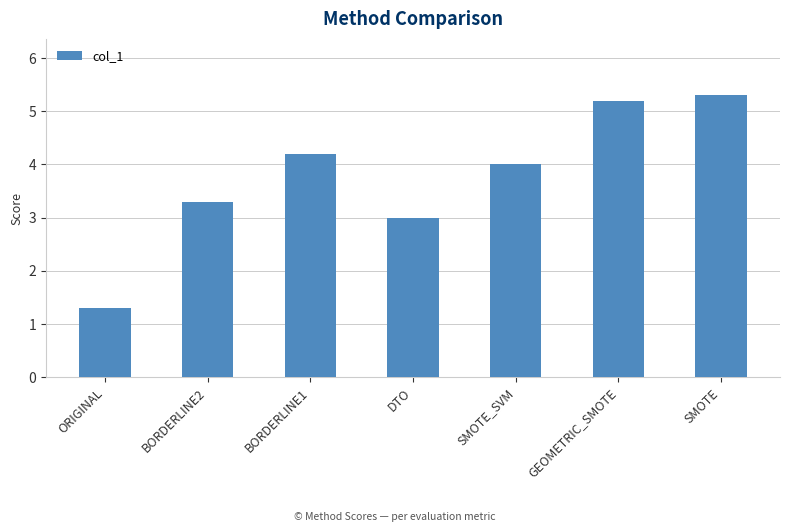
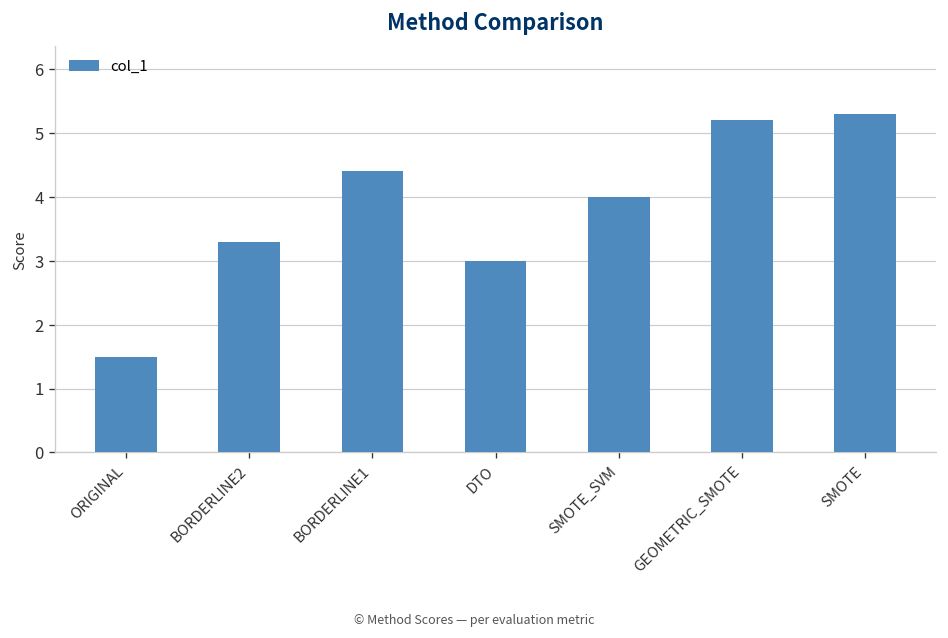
ORIGINAL: 1.3 -> 1.5
BORDERLINE1: 4.2 -> 4.4
